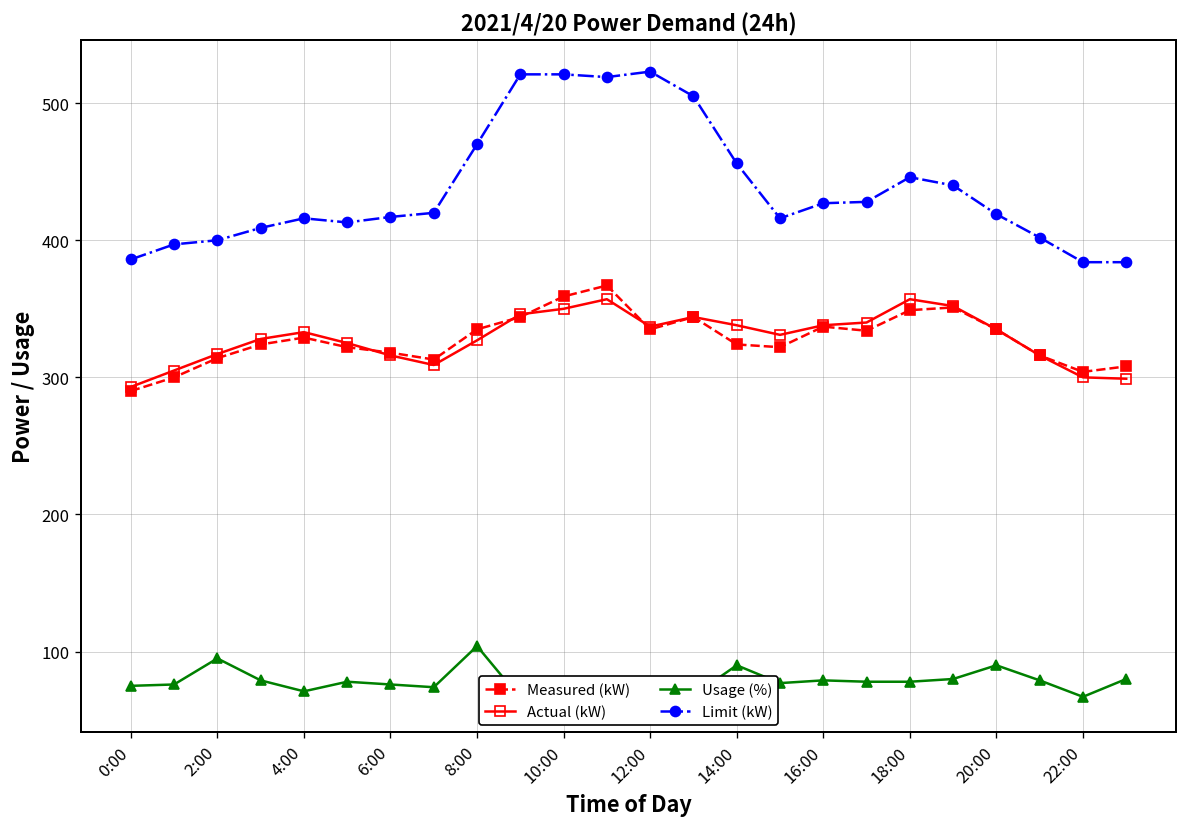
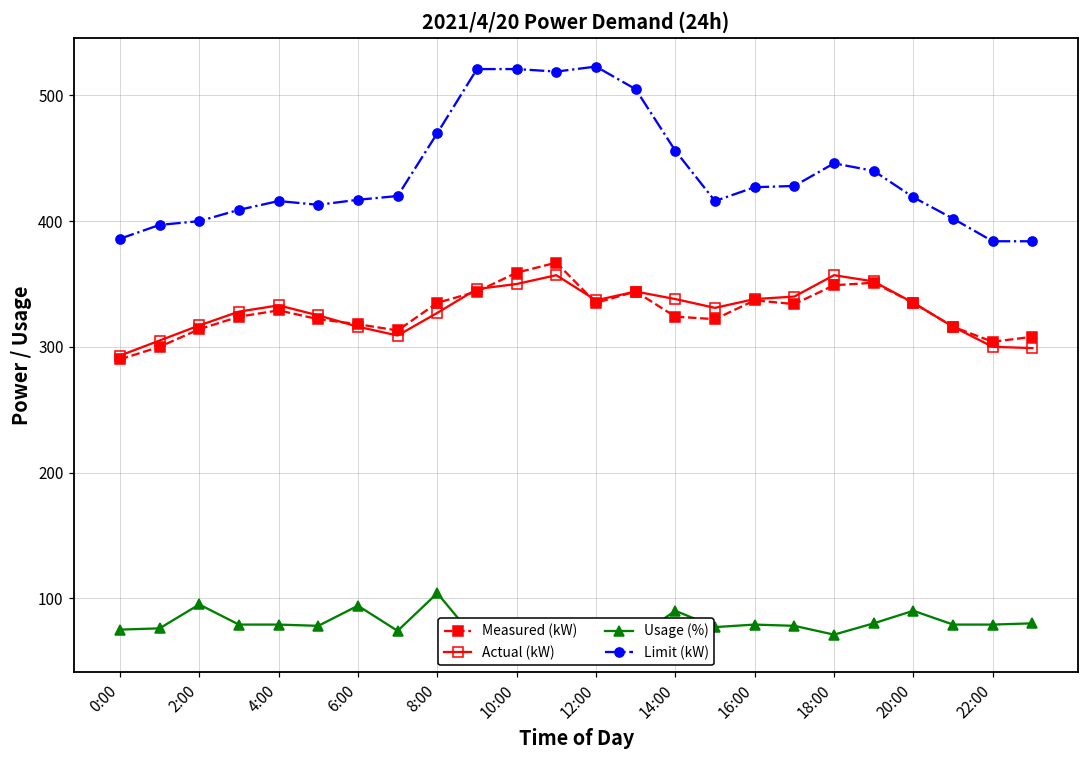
Usage (%), 4:00: 71 -> 79
Usage (%), 6:00: 76 -> 94
Usage (%), 18:00: 78 -> 71
Usage (%), 22:00: 67 -> 79
